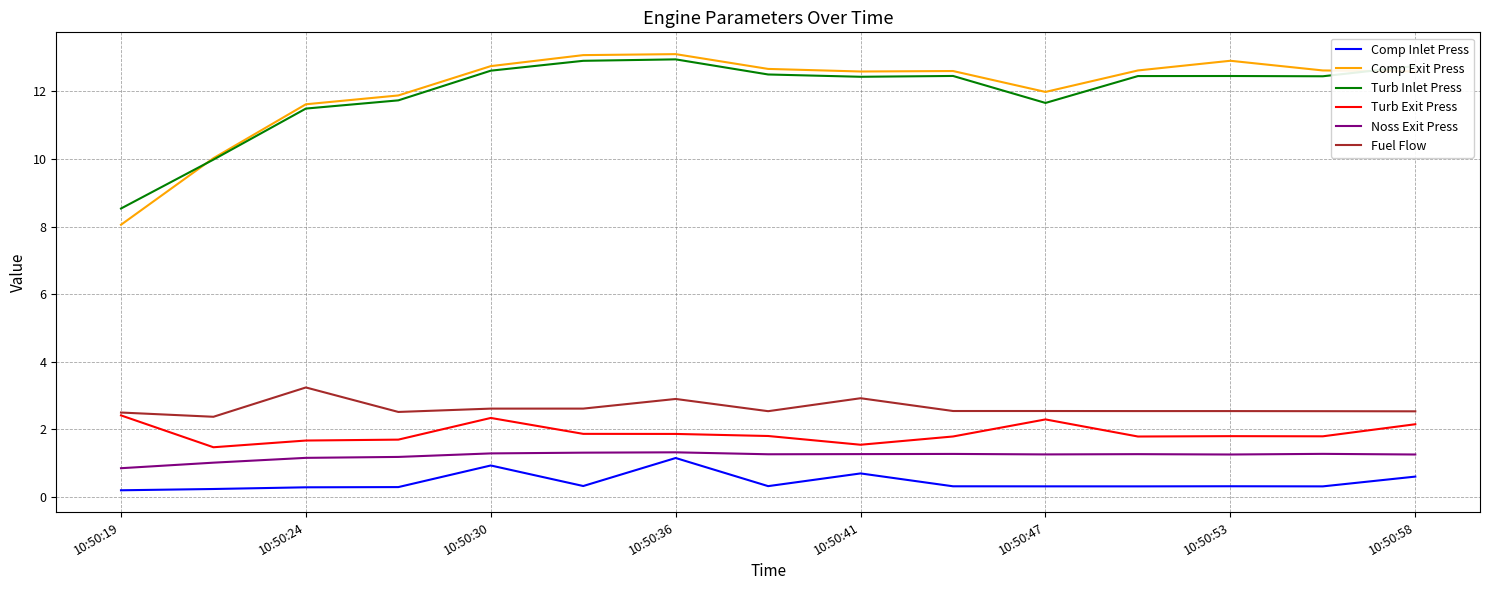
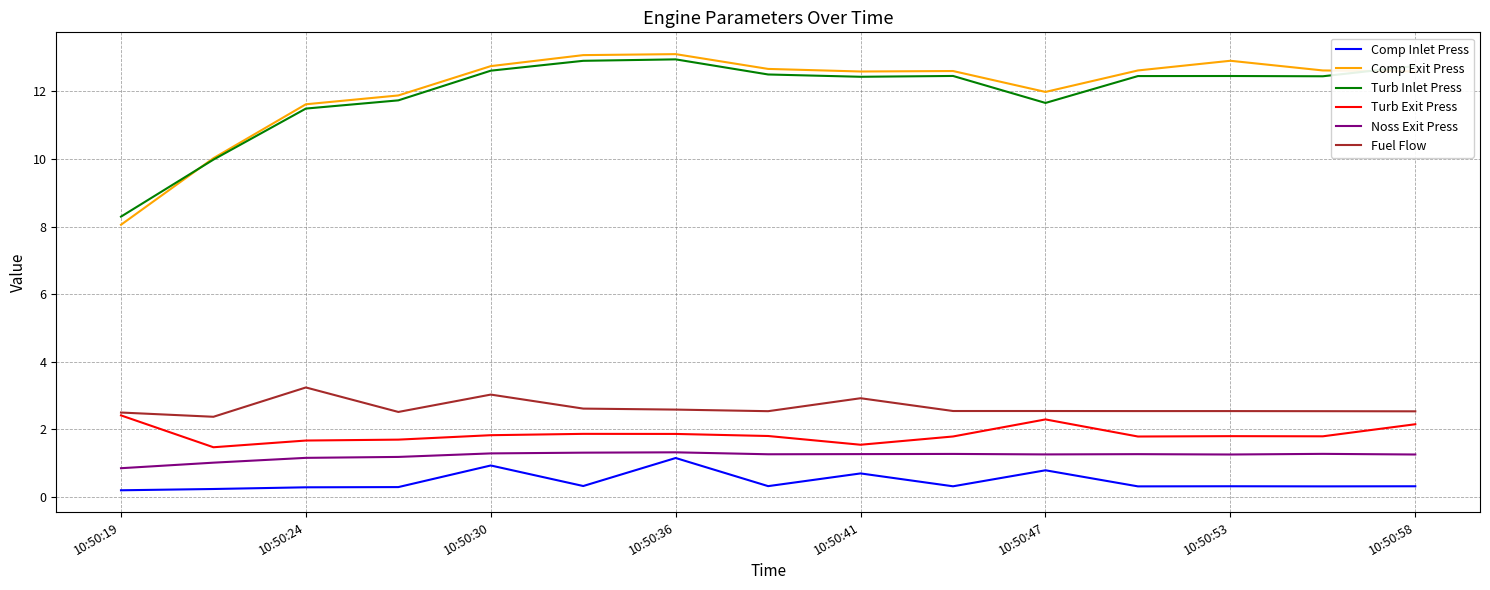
Turb Inlet Press, 10:50:19: 8.5 -> 8.3
Turb Exit Press, 10:50:30: 2.3 -> 1.8
Fuel Flow, 10:50:30: 2.6 -> 3.0
Fuel Flow, 10:50:36: 2.9 -> 2.6
Comp Inlet Press, 10:50:47: 0.3 -> 0.8
Comp Inlet Press, 10:50:58: 0.6 -> 0.3
